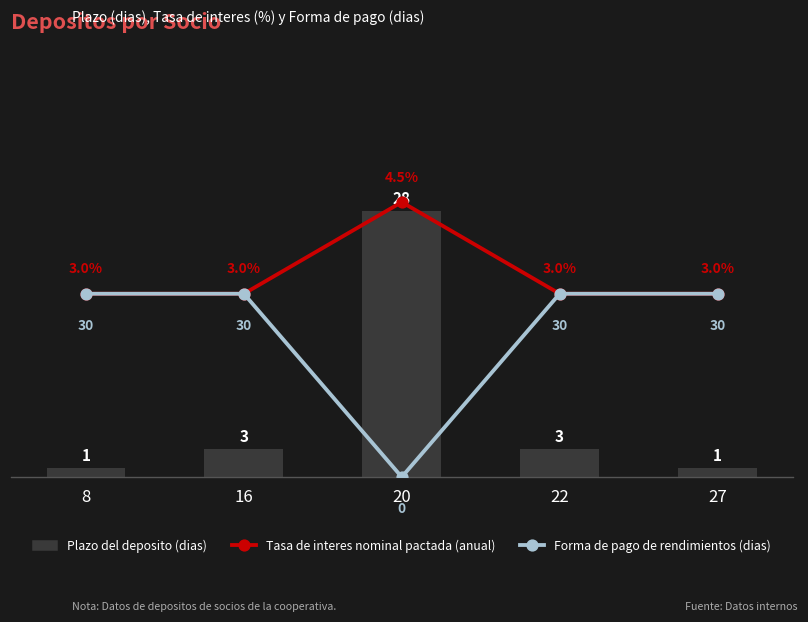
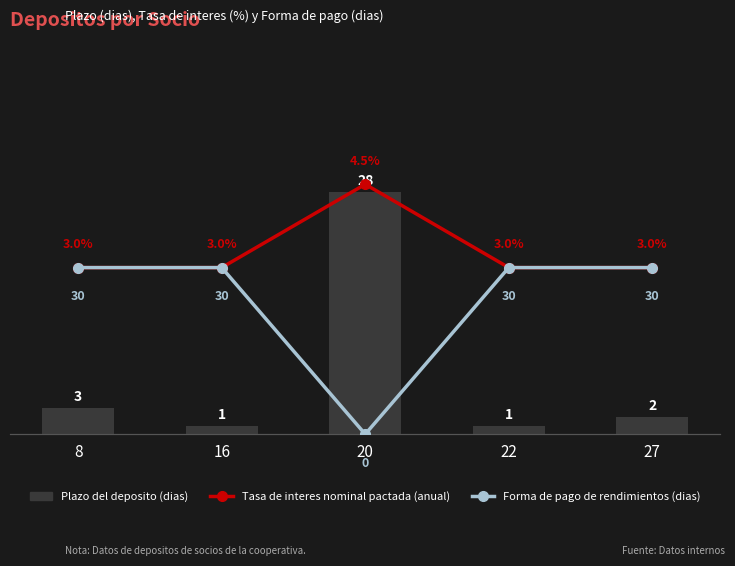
Plazo del deposito (dias), 8: 1 -> 3
Plazo del deposito (dias), 16: 3 -> 1
Plazo del deposito (dias), 22: 3 -> 1
Plazo del deposito (dias), 27: 1 -> 2
